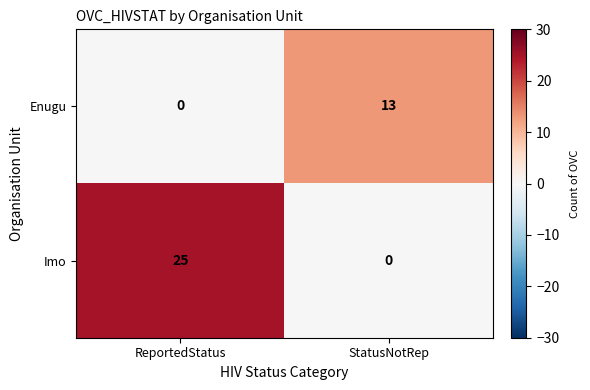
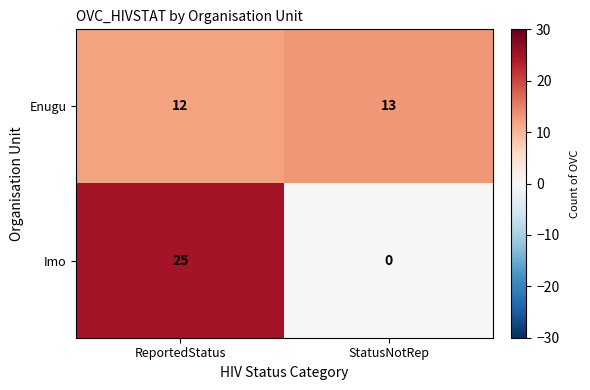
Enugu, ReportedStatus: 0 -> 12
